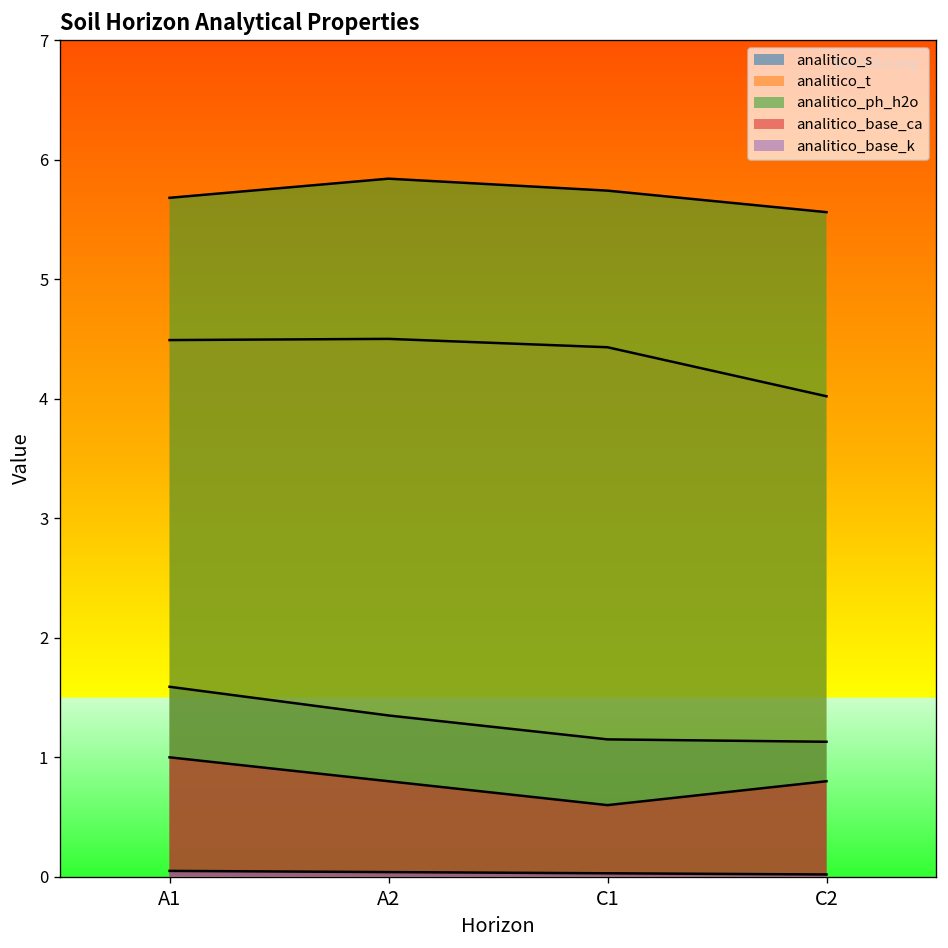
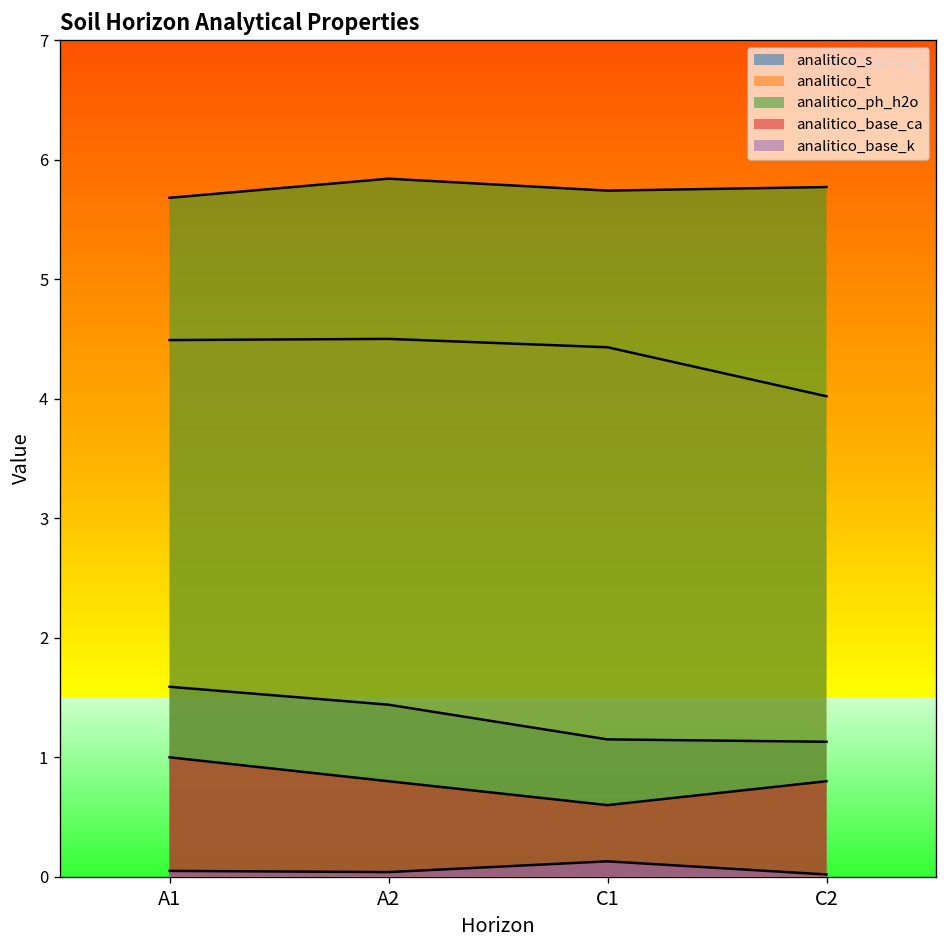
analitico_s, A2: 1.35 -> 1.44
analitico_base_k, C1: 0.0 -> 0.1
analitico_ph_h2o, C2: 5.6 -> 5.8
